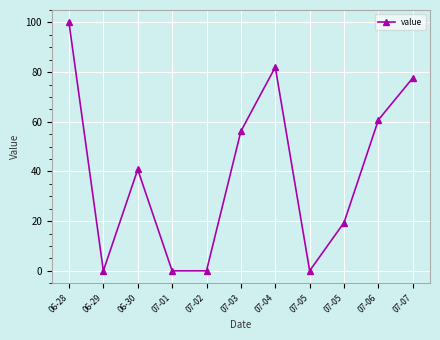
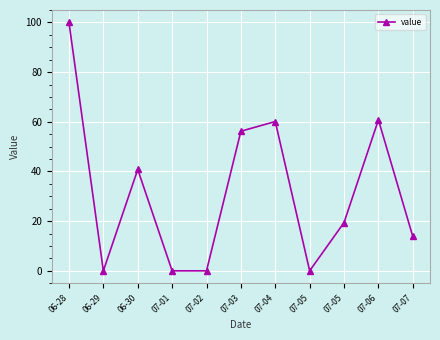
07-04: 82 -> 60
07-07: 78 -> 14
